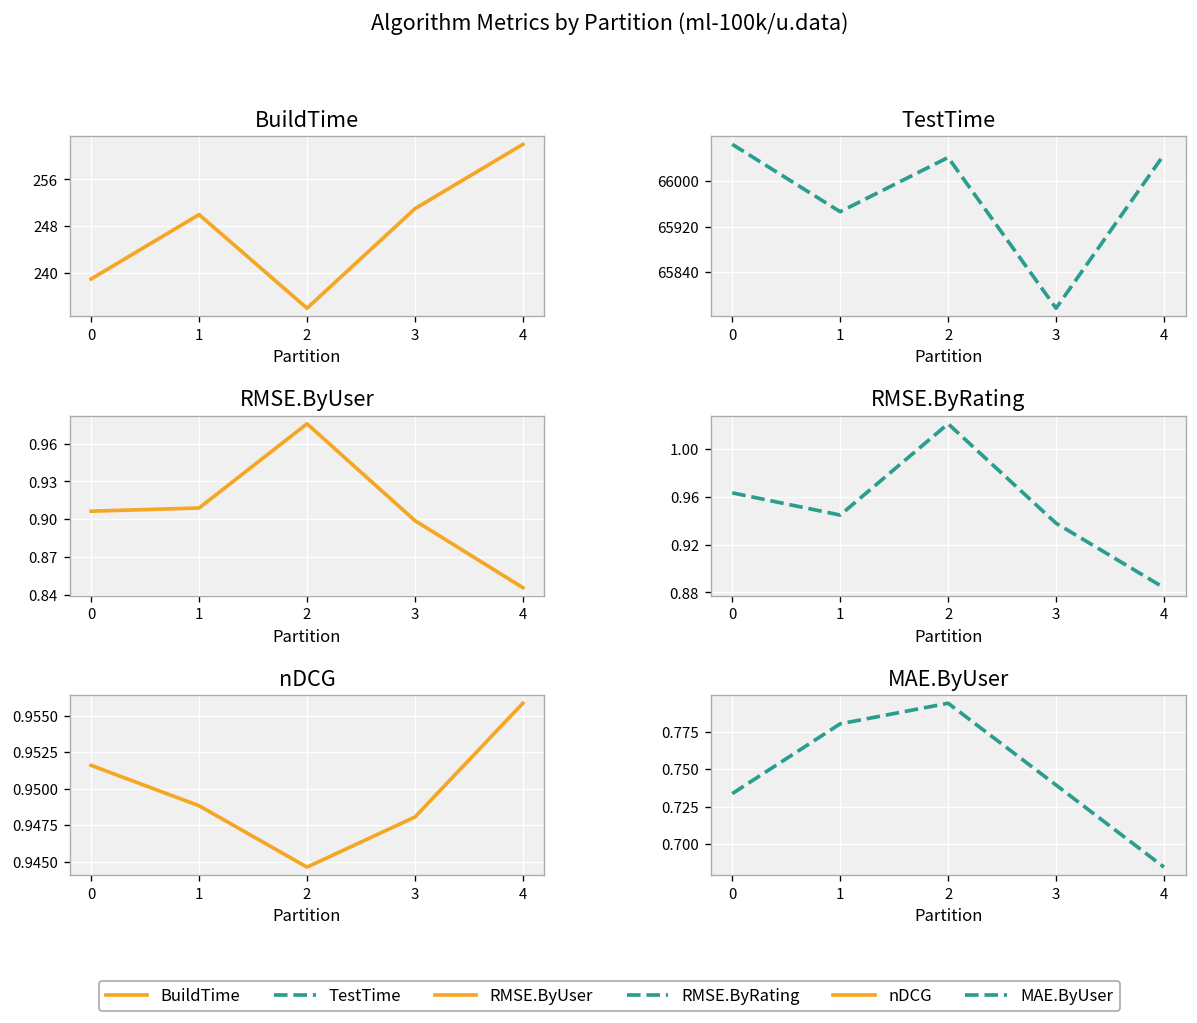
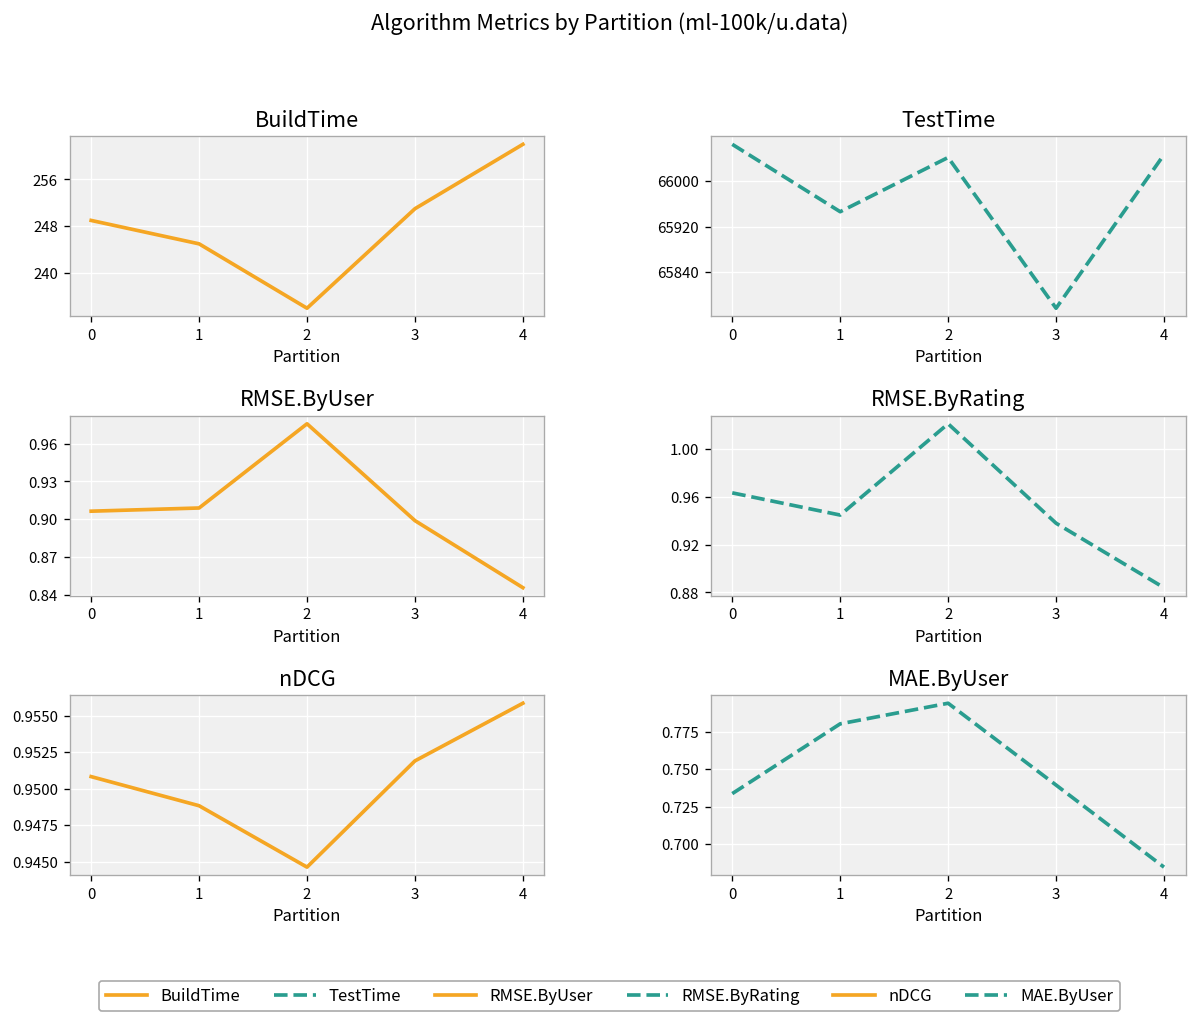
BuildTime, 0: 239 -> 249
BuildTime, 1: 250 -> 245
nDCG, 0: 0.9516 -> 0.9508
nDCG, 3: 0.9481 -> 0.9519
